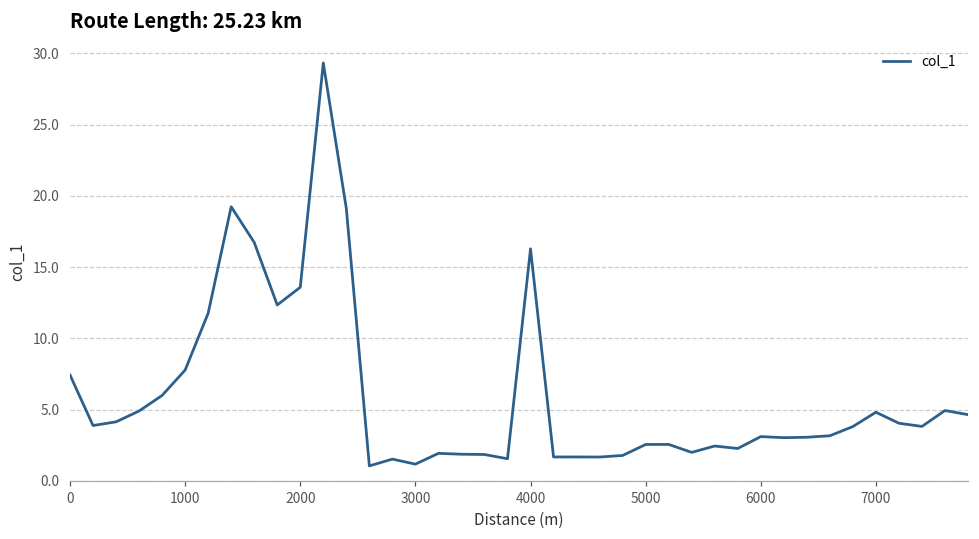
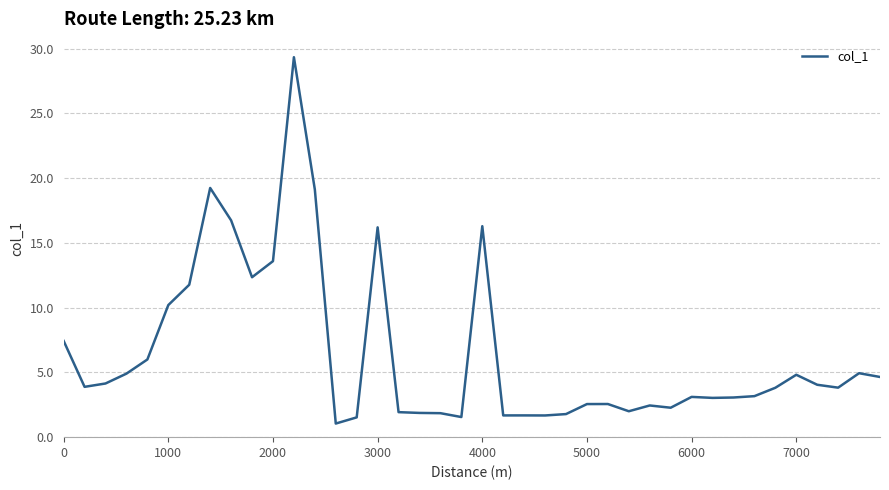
1000: 7.8 -> 10.2
3000: 1.2 -> 16.2
